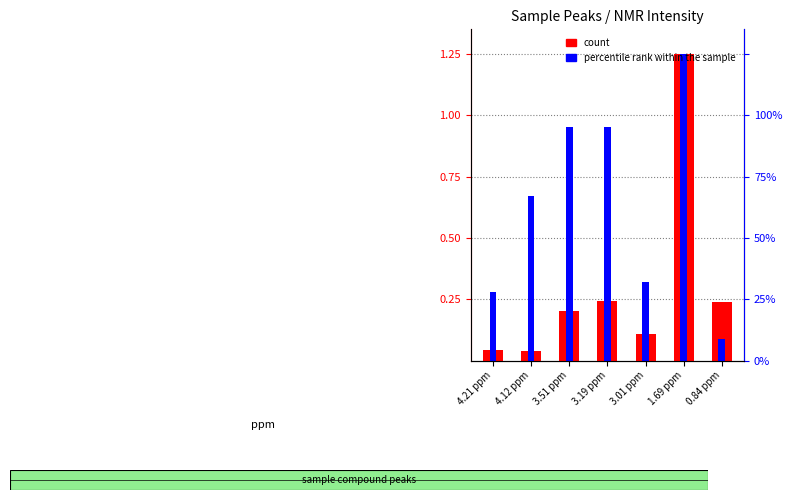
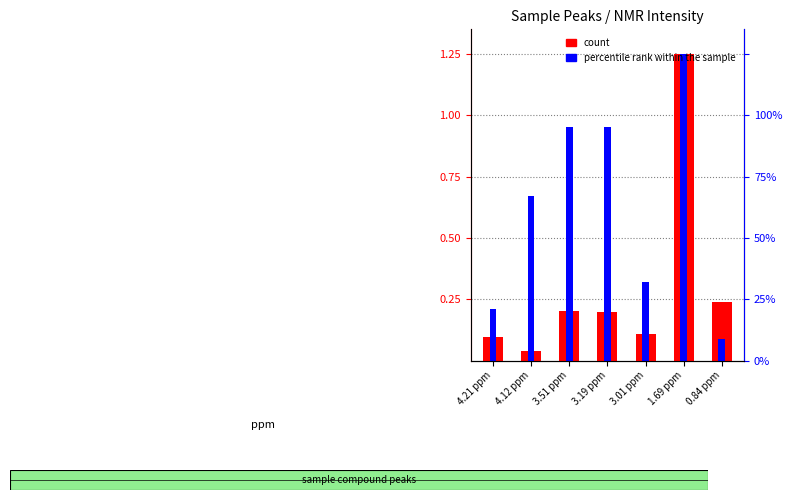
count, 4.21 ppm: 0.04 -> 0.10
percentile rank within the sample, 4.21 ppm: 0.28 -> 0.21
count, 3.19 ppm: 0.24 -> 0.20
